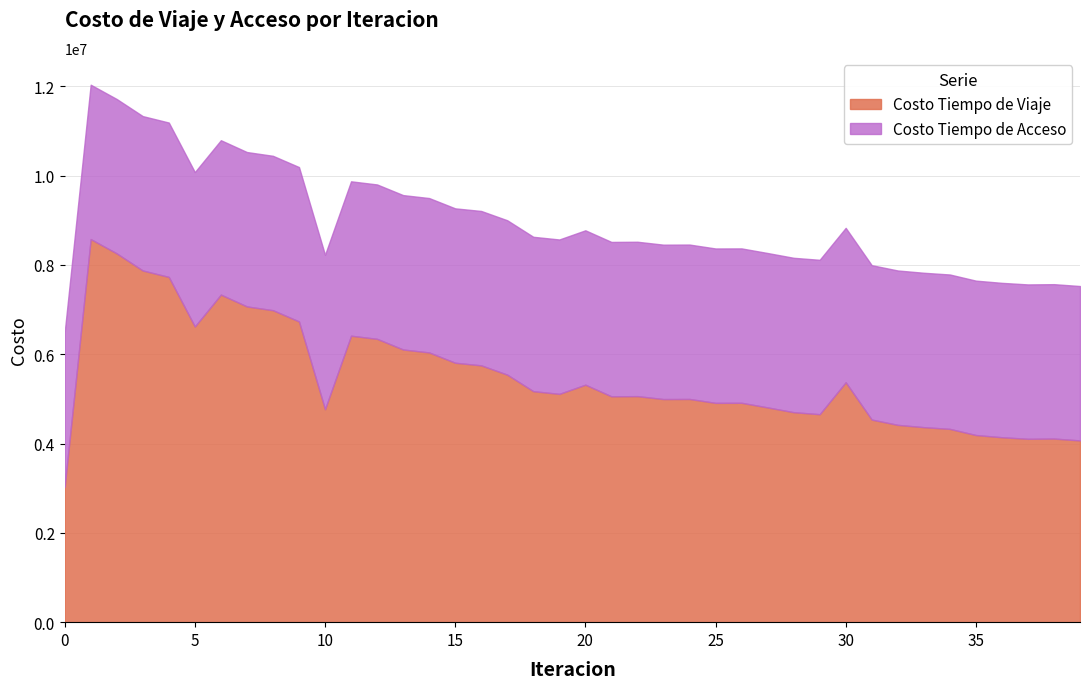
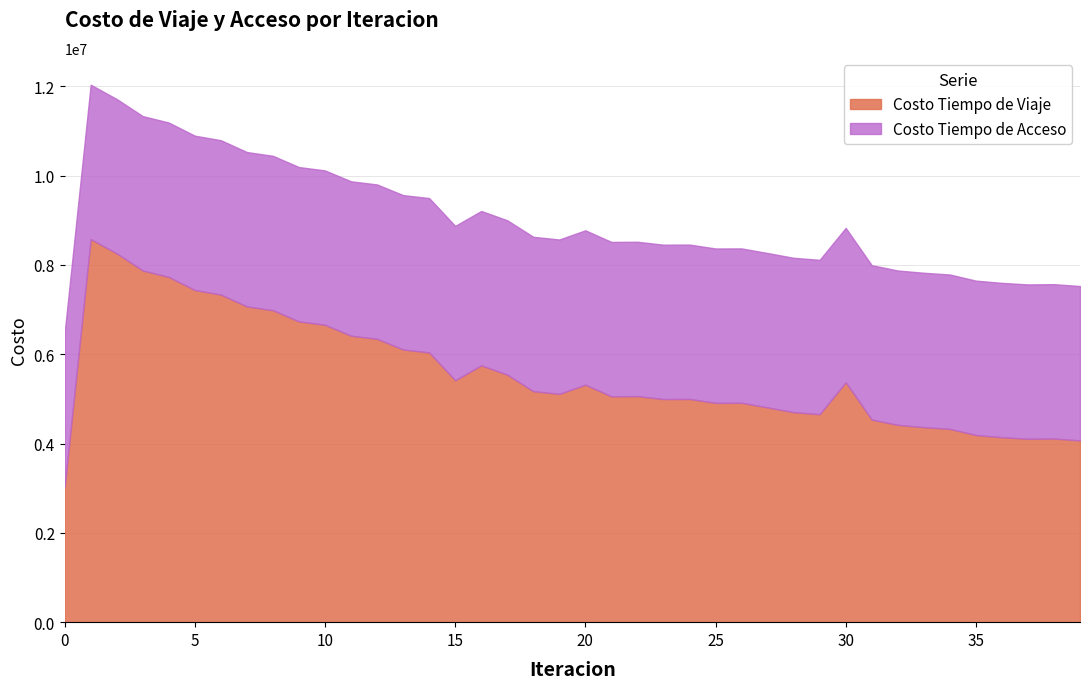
Costo Tiempo de Viaje, 5: 6600000 -> 7400000
Costo Tiempo de Viaje, 10: 4800000 -> 6700000
Costo Tiempo de Viaje, 15: 5800000 -> 5400000
